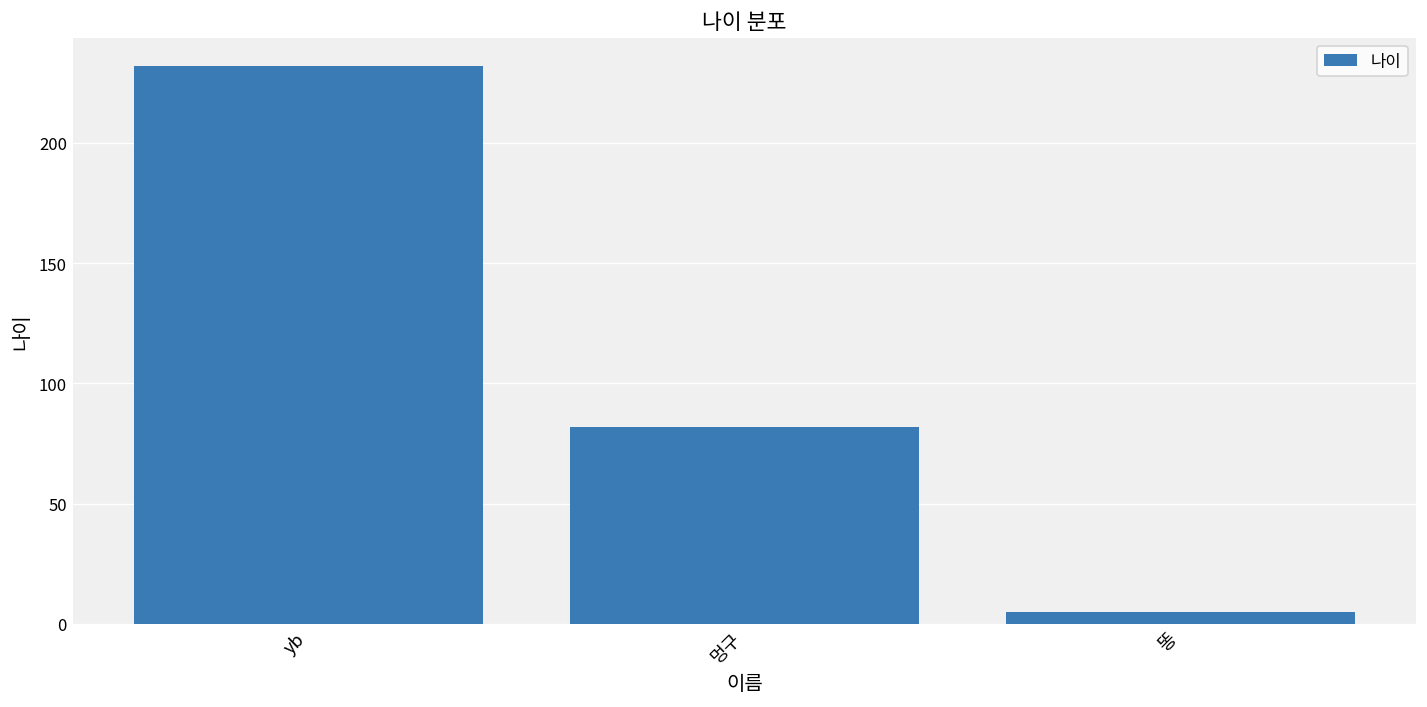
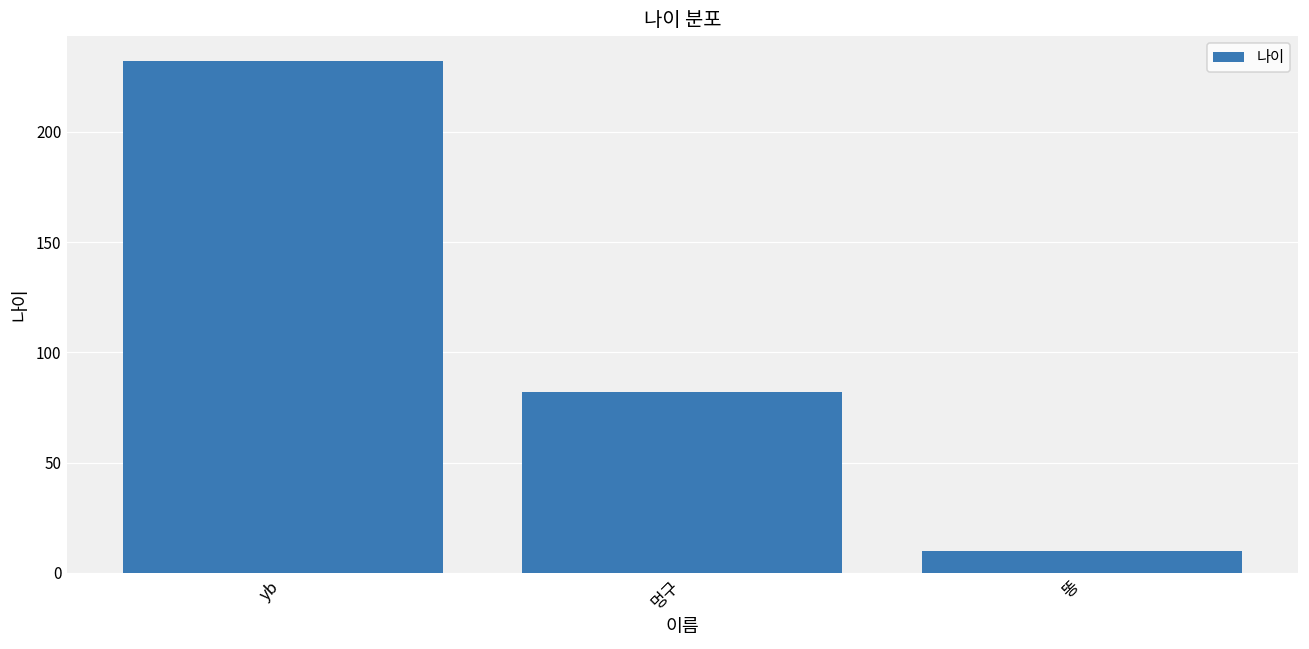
똥: 5 -> 10
